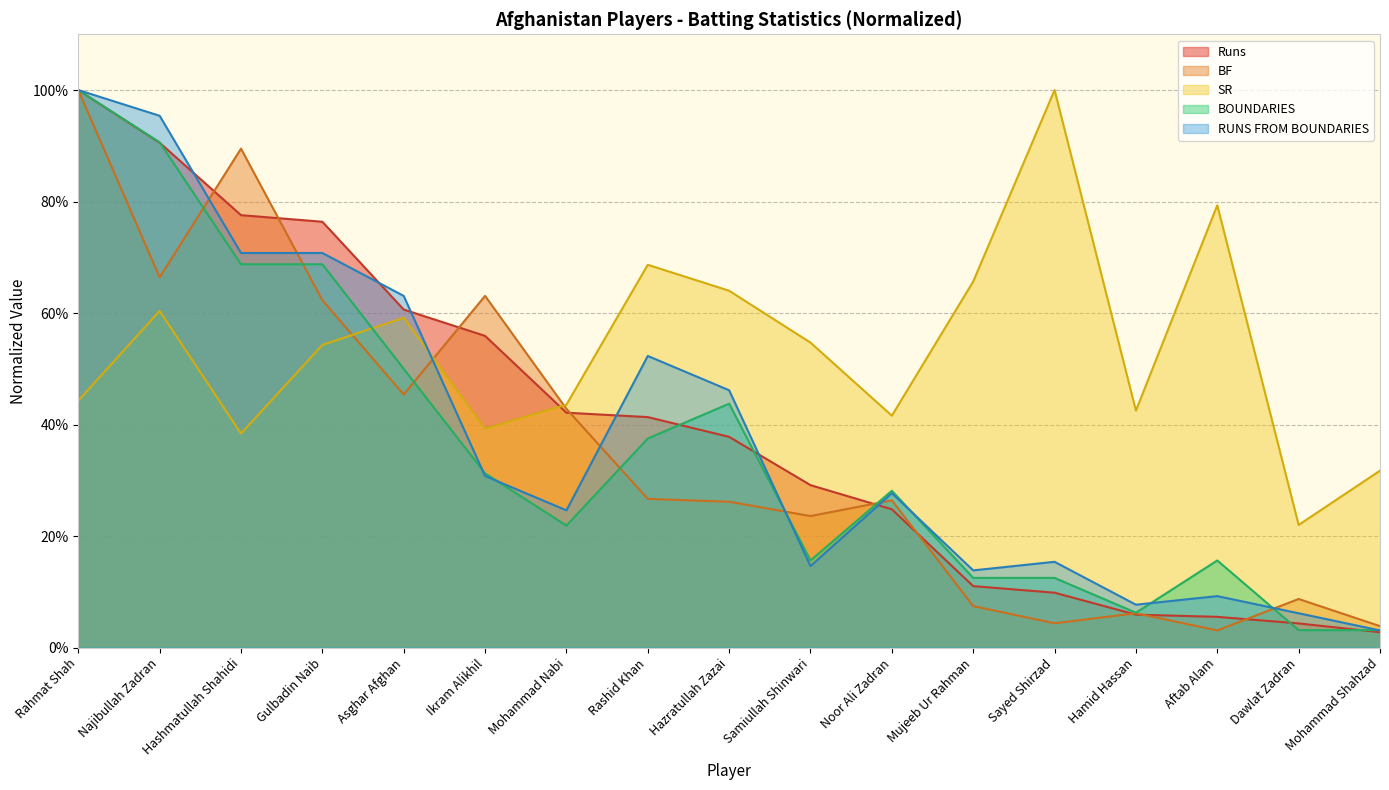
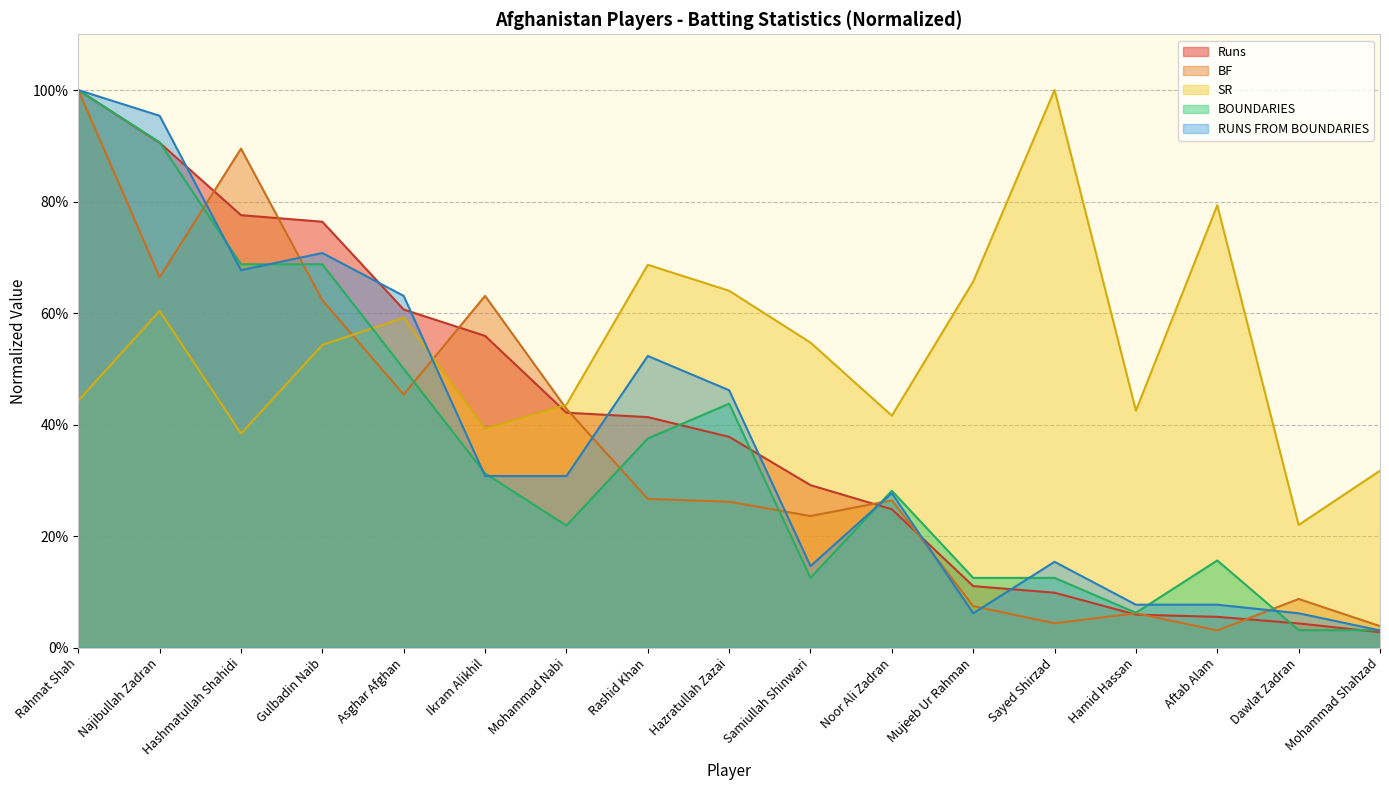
RUNS FROM BOUNDARIES, Hashmatullah Shahidi: 71% -> 68%
RUNS FROM BOUNDARIES, Mohammad Nabi: 25% -> 31%
BOUNDARIES, Samiullah Shinwari: 16% -> 13%
RUNS FROM BOUNDARIES, Mujeeb Ur Rahman: 14% -> 6%
RUNS FROM BOUNDARIES, Aftab Alam: 9% -> 8%
